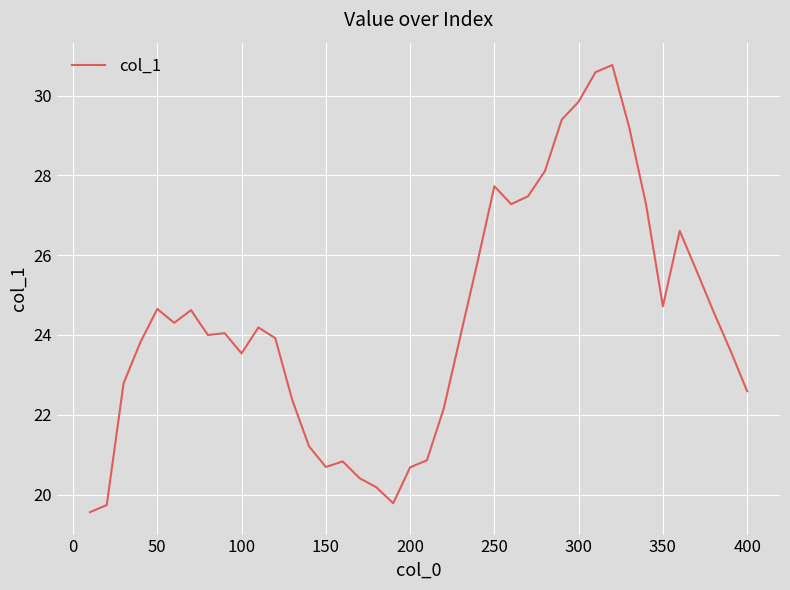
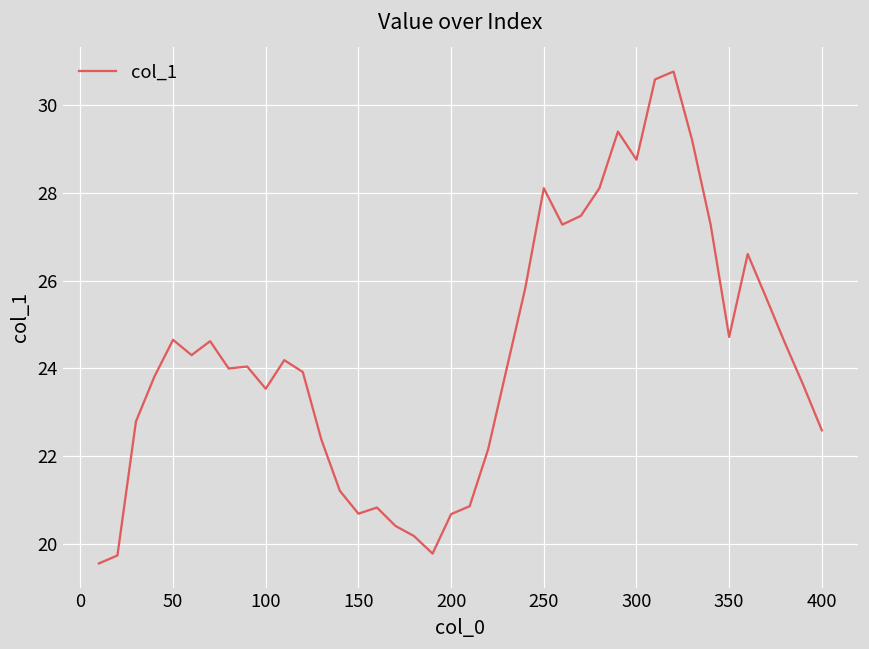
250: 27.7 -> 28.1
300: 29.9 -> 28.8
